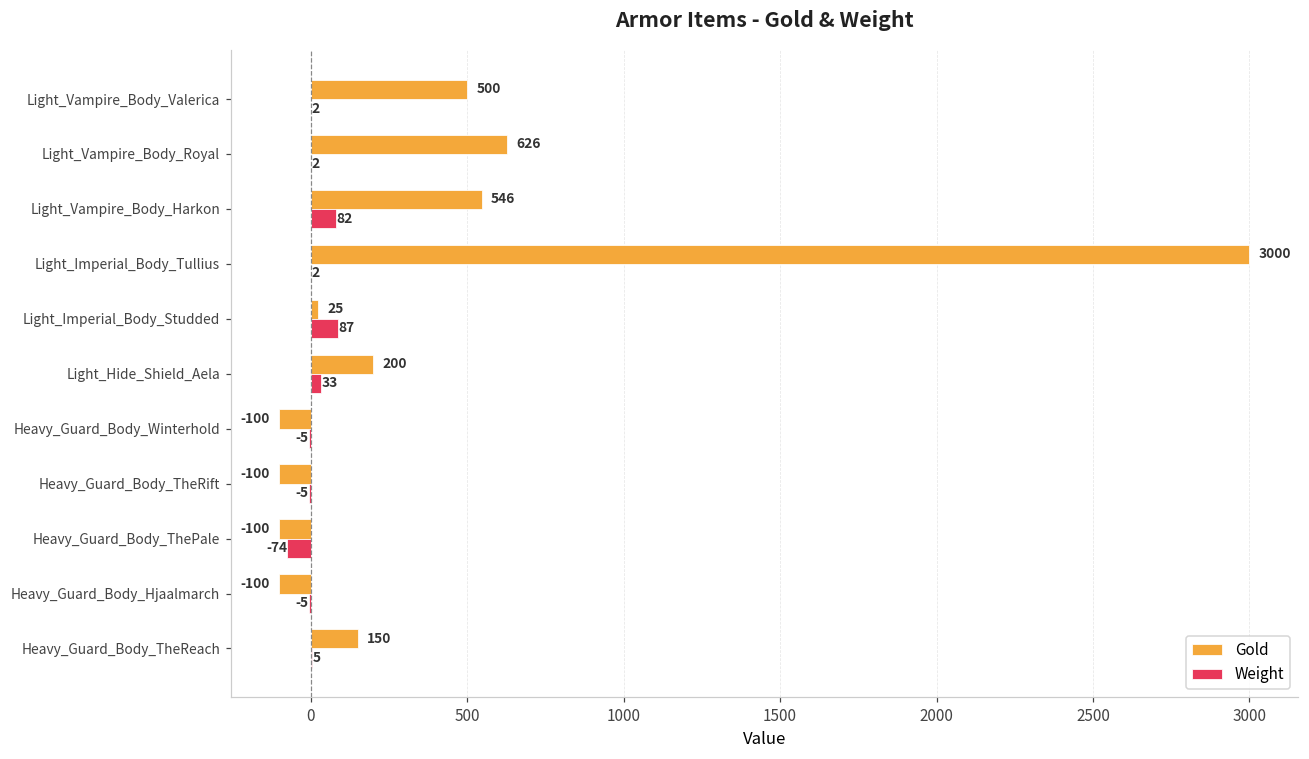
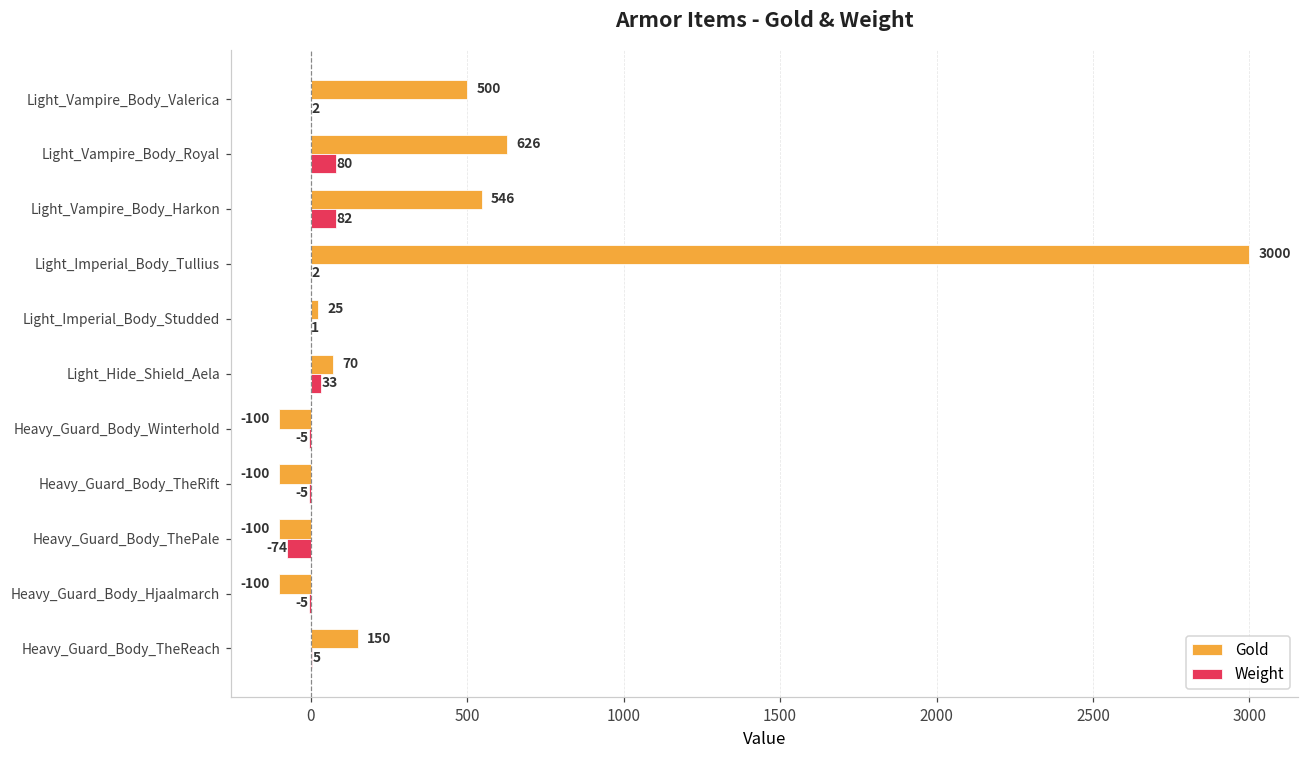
Weight, Light_Vampire_Body_Royal: 2 -> 80
Weight, Light_Imperial_Body_Studded: 87 -> 1
Gold, Light_Hide_Shield_Aela: 200 -> 70
